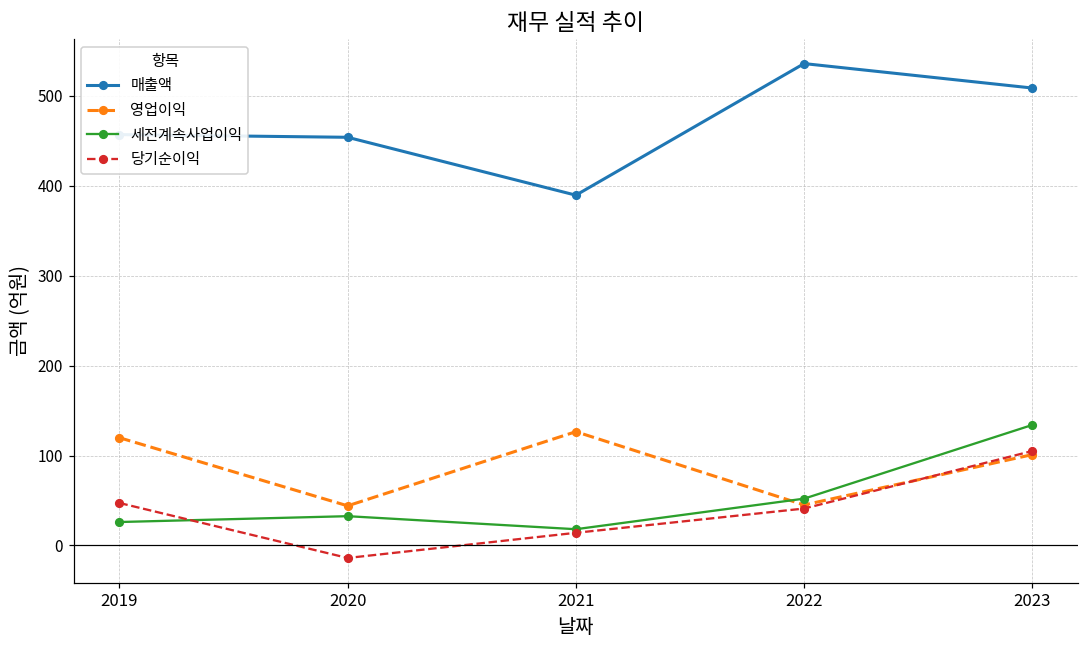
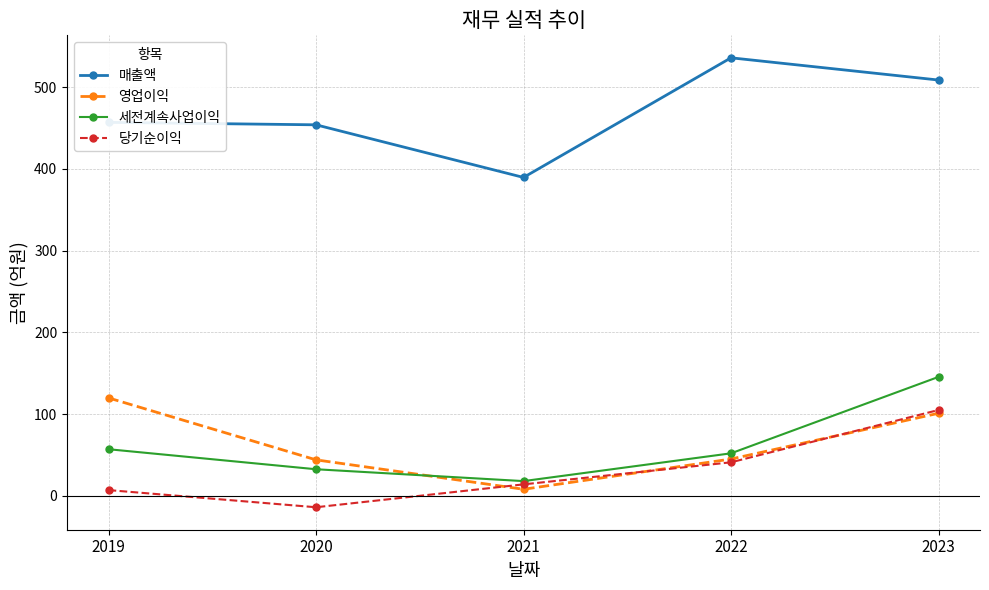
세전계속사업이익, 2019: 30 -> 60
당기순이익, 2019: 50 -> 10
영업이익, 2021: 130 -> 10
세전계속사업이익, 2023: 130 -> 150
